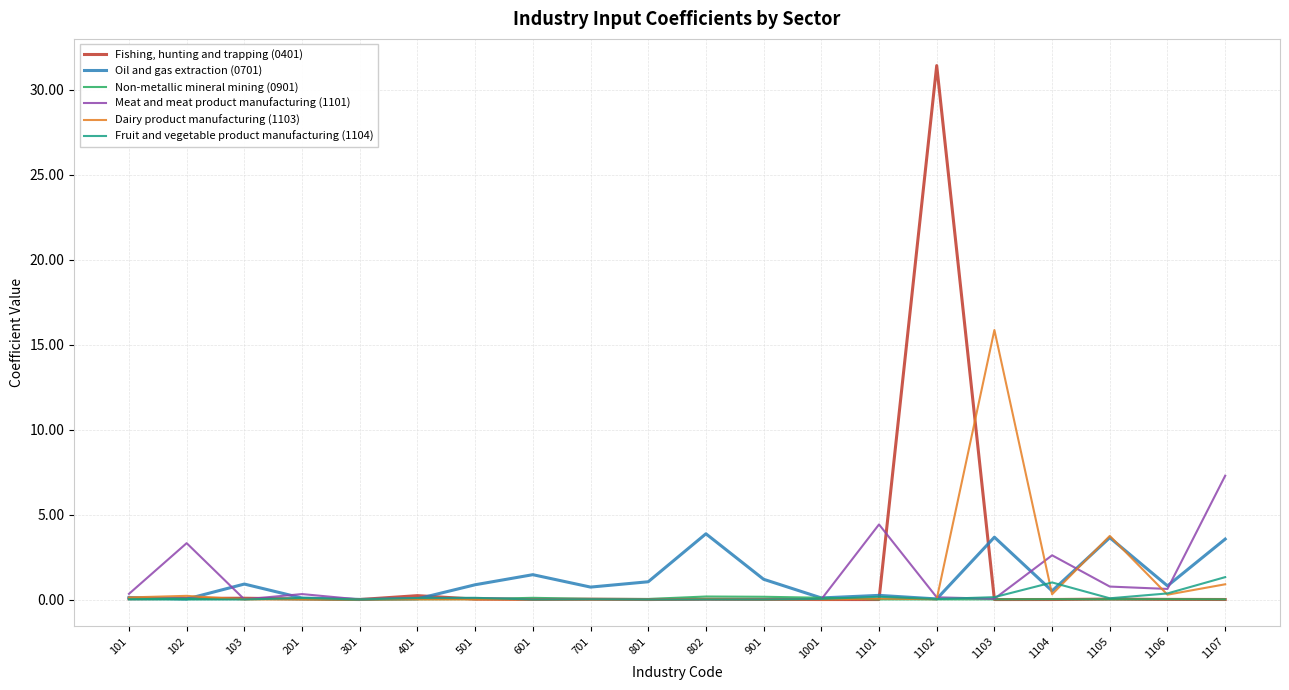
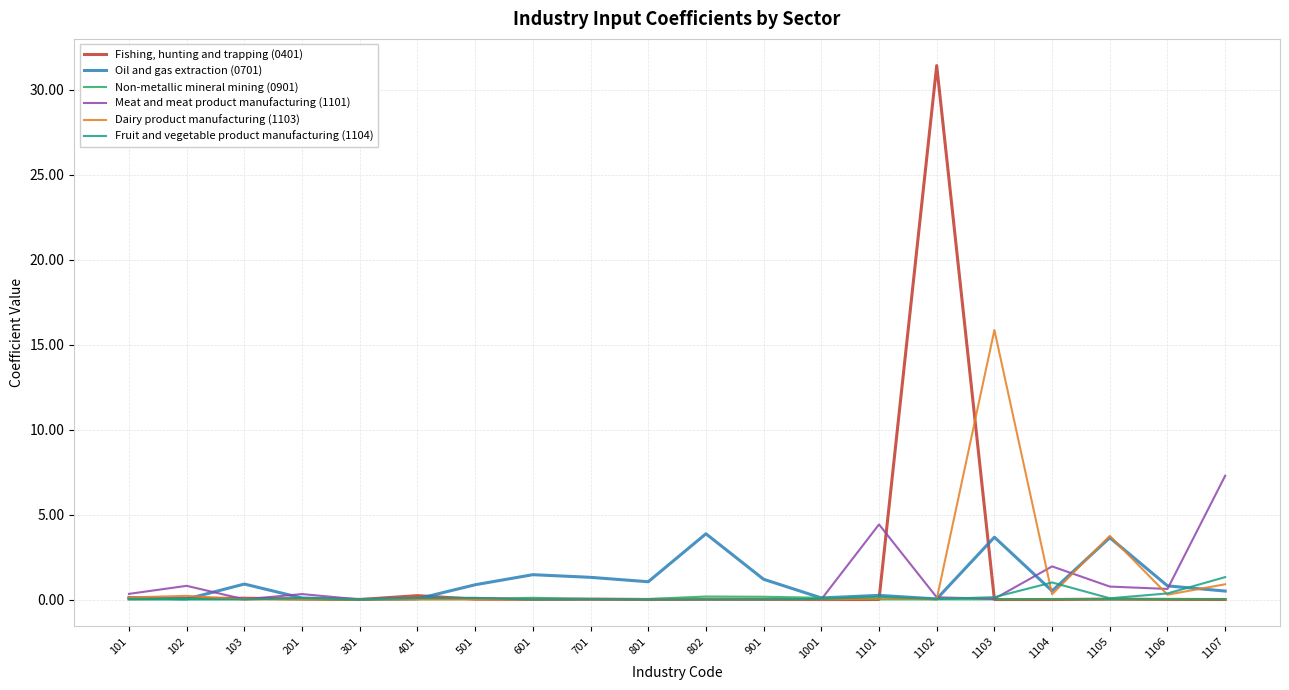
Meat and meat product manufacturing (1101), 102: 3.3 -> 0.8
Oil and gas extraction (0701), 701: 0.7 -> 1.3
Meat and meat product manufacturing (1101), 1104: 2.6 -> 2.0
Oil and gas extraction (0701), 1107: 3.6 -> 0.5
